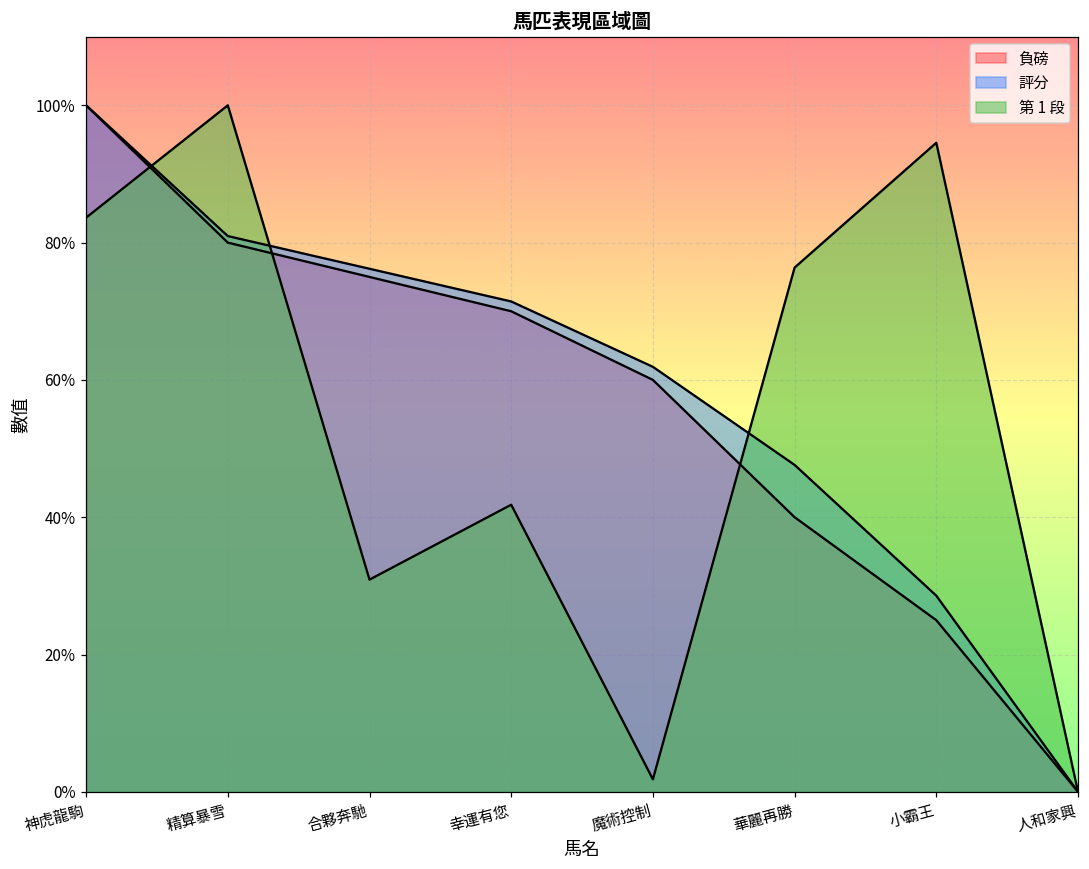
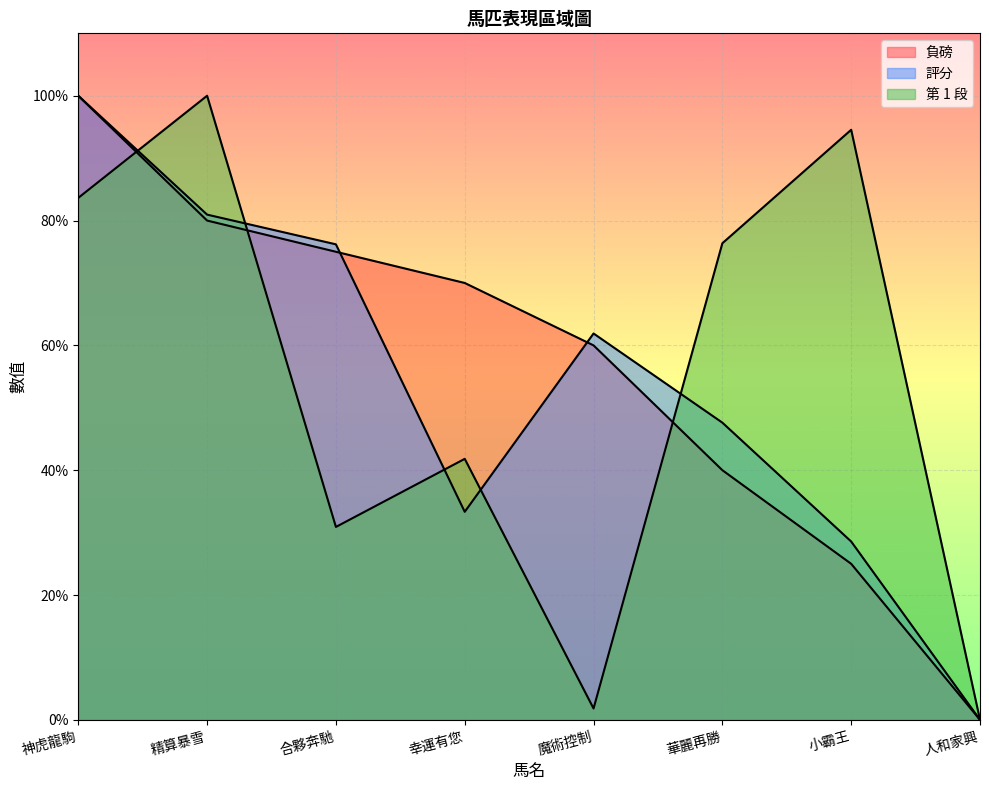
評分, 幸運有您: 71% -> 33%
